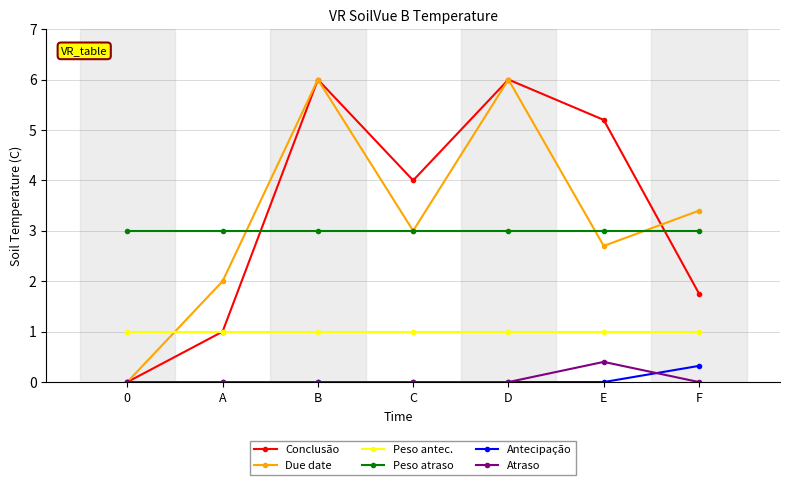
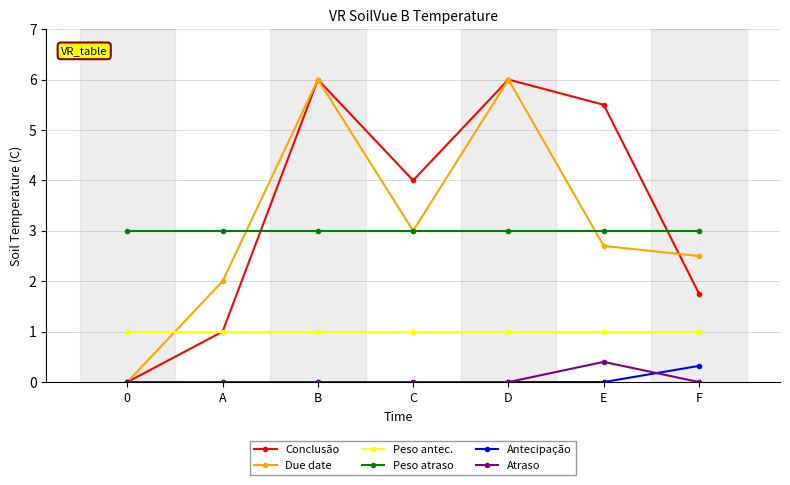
Conclusão, E: 5.2 -> 5.5
Due date, F: 3.4 -> 2.5
